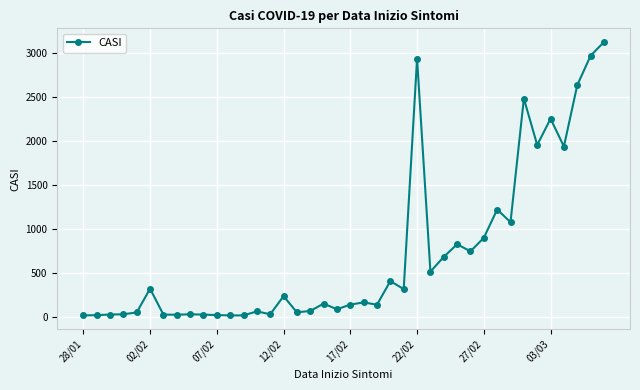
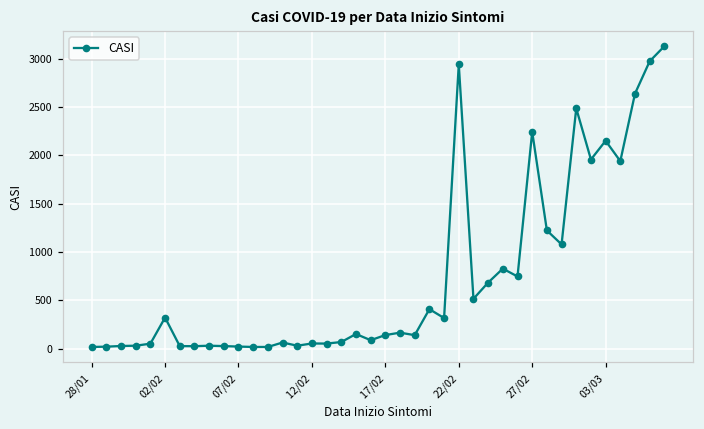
12/02: 200 -> 100
27/02: 900 -> 2200
03/03: 2300 -> 2200
